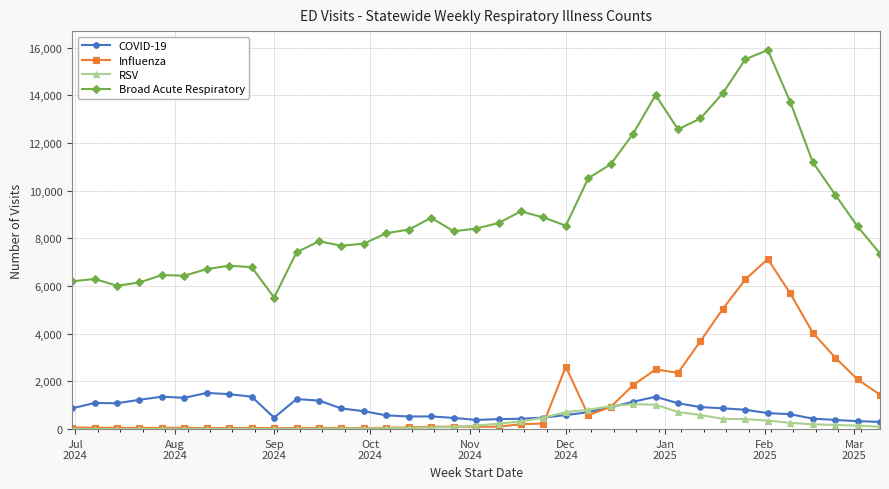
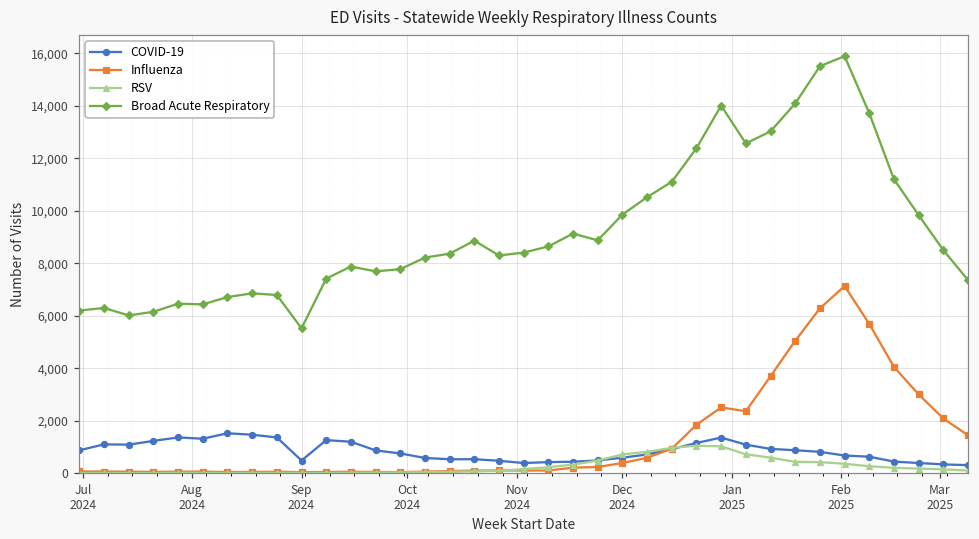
Influenza, Dec 2024: 2,600 -> 400
Broad Acute Respiratory, Dec 2024: 8,500 -> 9,900
